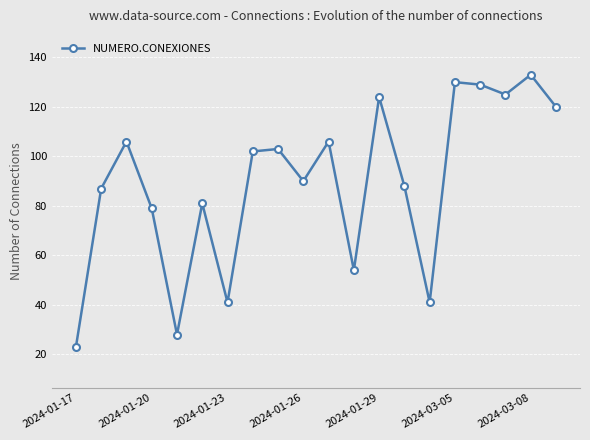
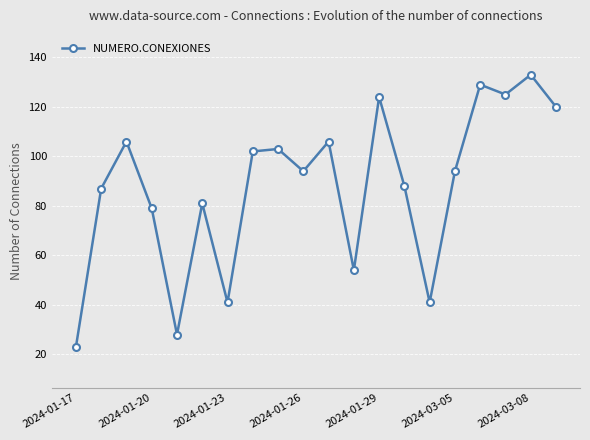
2024-01-26: 90 -> 94
2024-03-05: 130 -> 94
